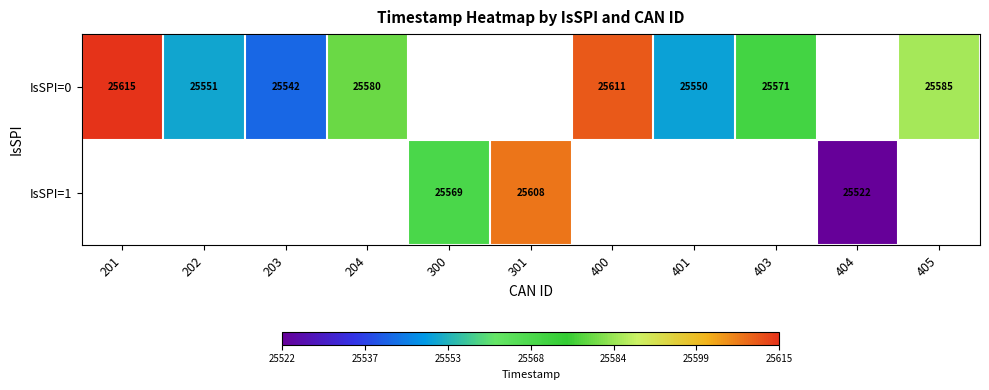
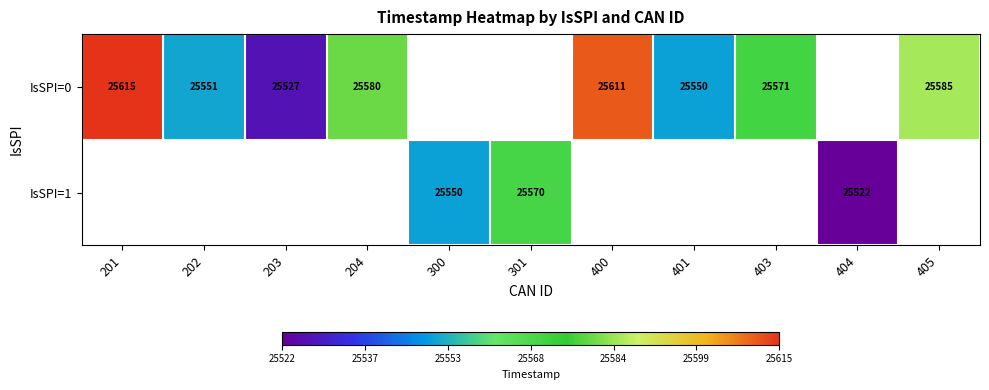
IsSPI=0, 203: 25542 -> 25527
IsSPI=1, 300: 25569 -> 25550
IsSPI=1, 301: 25608 -> 25570
